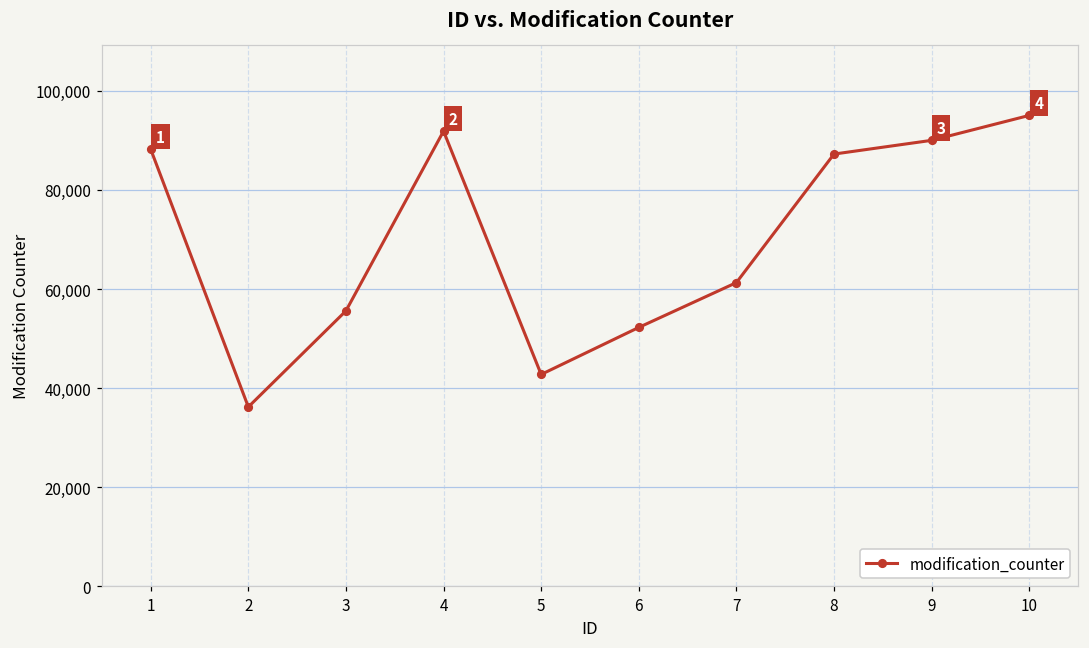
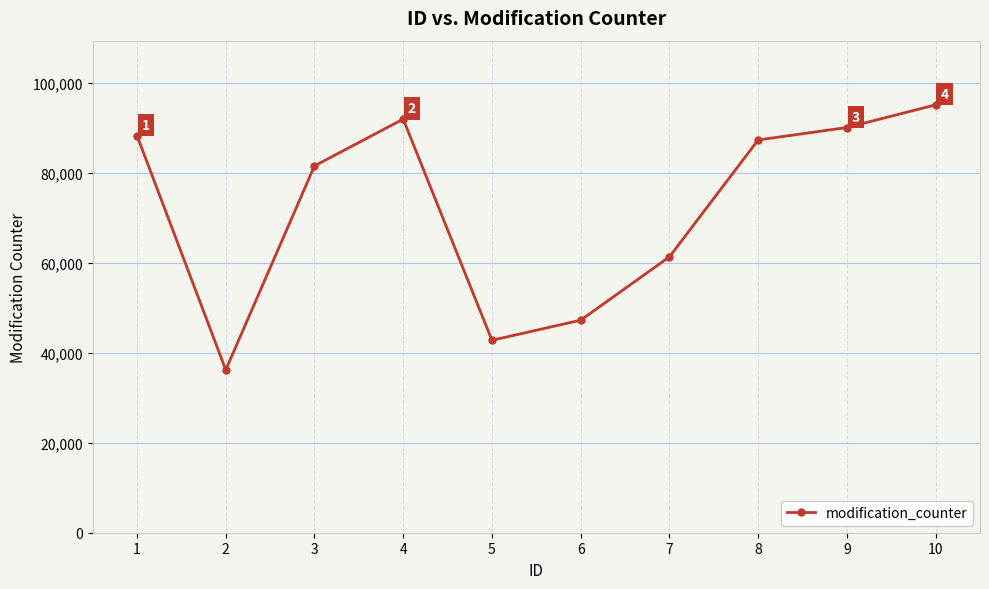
3: 56,000 -> 81,000
6: 52,000 -> 47,000
